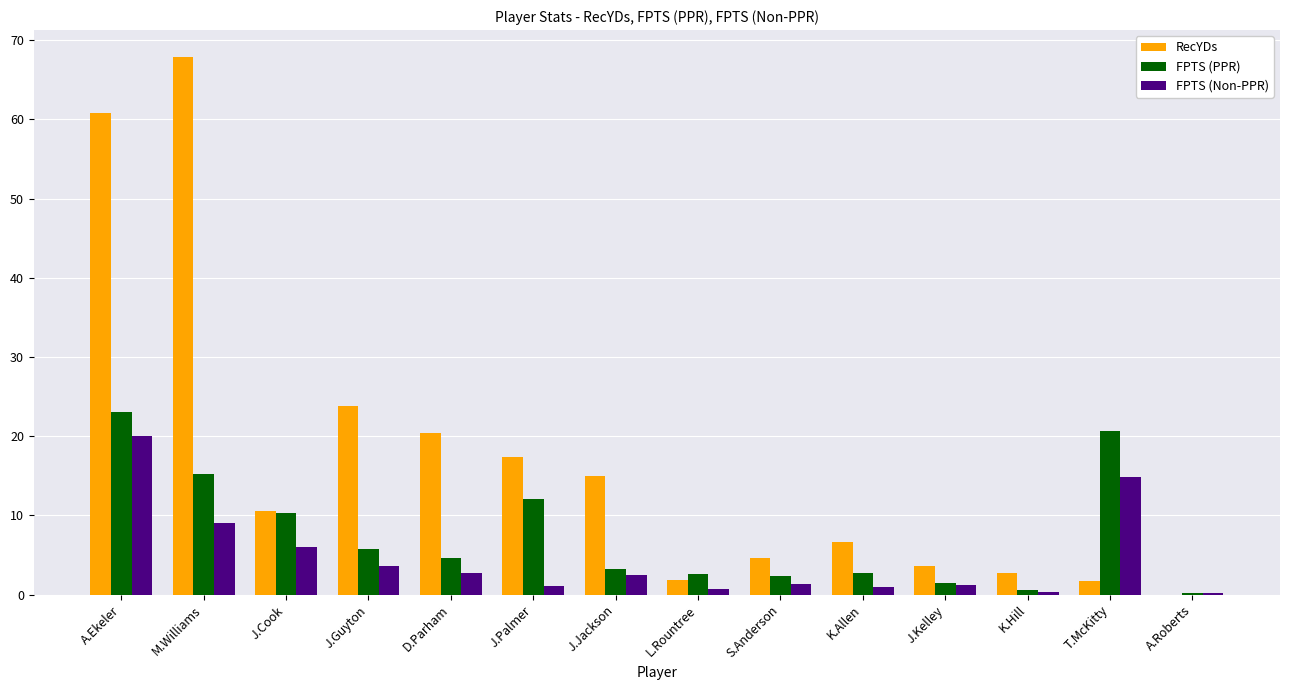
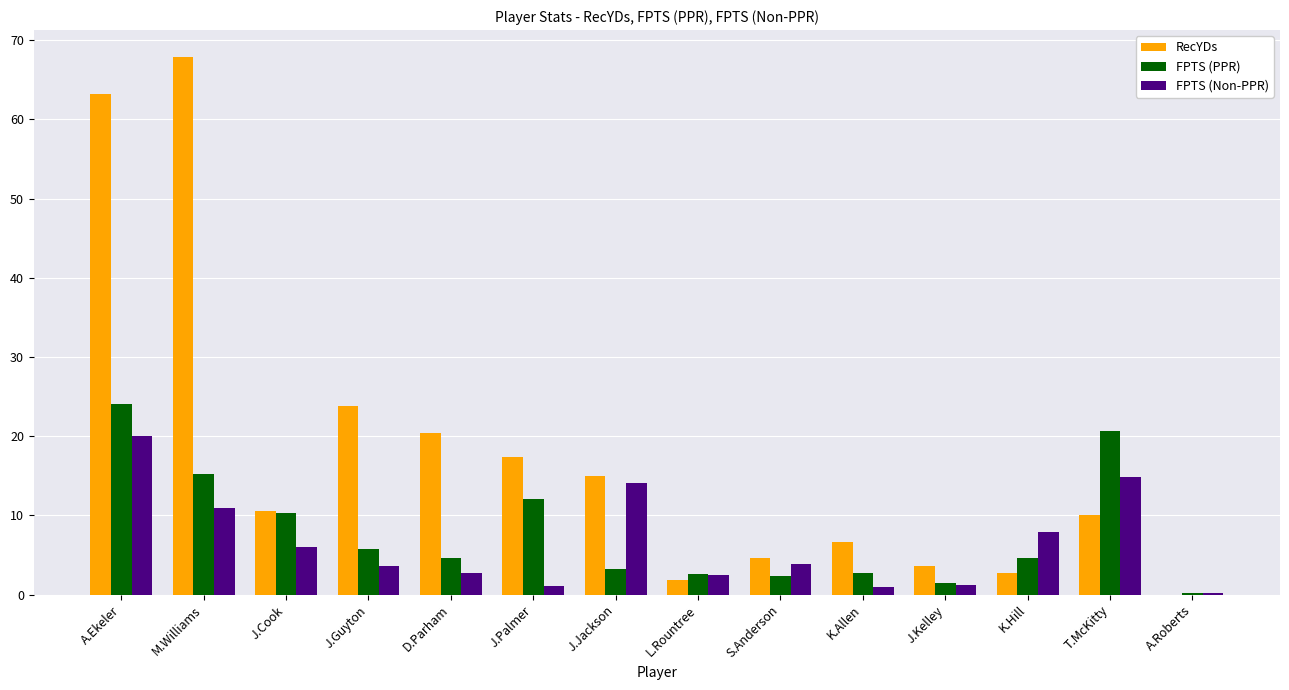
RecYDs, A.Ekeler: 61 -> 63
FPTS (PPR), A.Ekeler: 23 -> 24
FPTS (Non-PPR), M.Williams: 9 -> 11
FPTS (Non-PPR), J.Jackson: 2 -> 14
FPTS (Non-PPR), L.Rountree: 1 -> 2
FPTS (Non-PPR), S.Anderson: 1 -> 4
FPTS (PPR), K.Hill: 1 -> 5
FPTS (Non-PPR), K.Hill: 0 -> 8
RecYDs, T.McKitty: 2 -> 10
